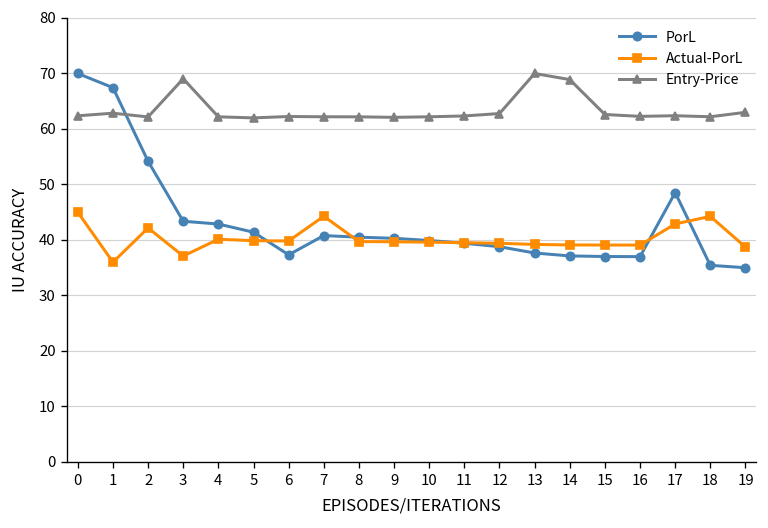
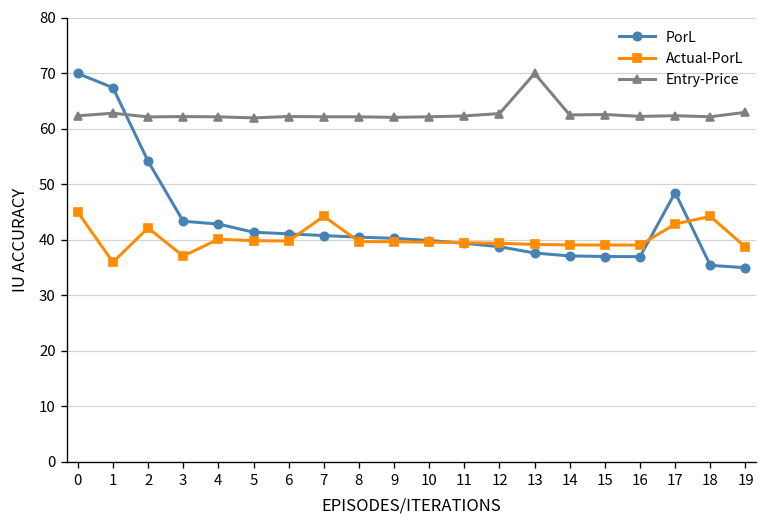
Entry-Price, 3: 69 -> 62
PorL, 6: 37 -> 41
Entry-Price, 14: 69 -> 63
